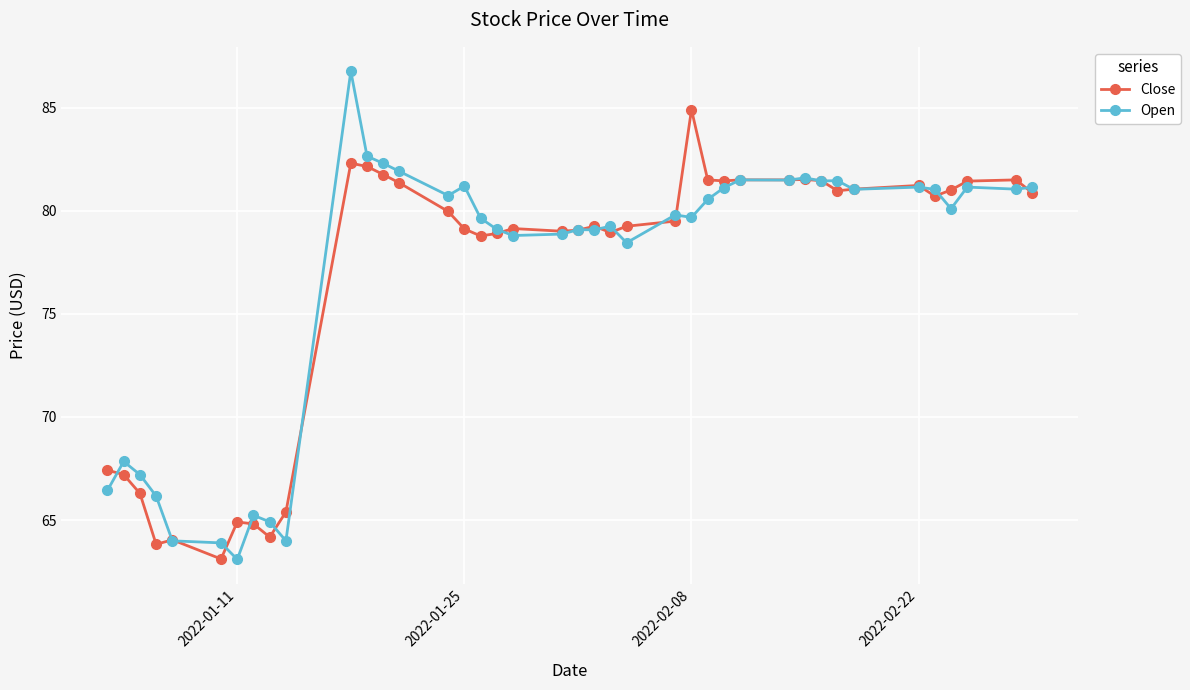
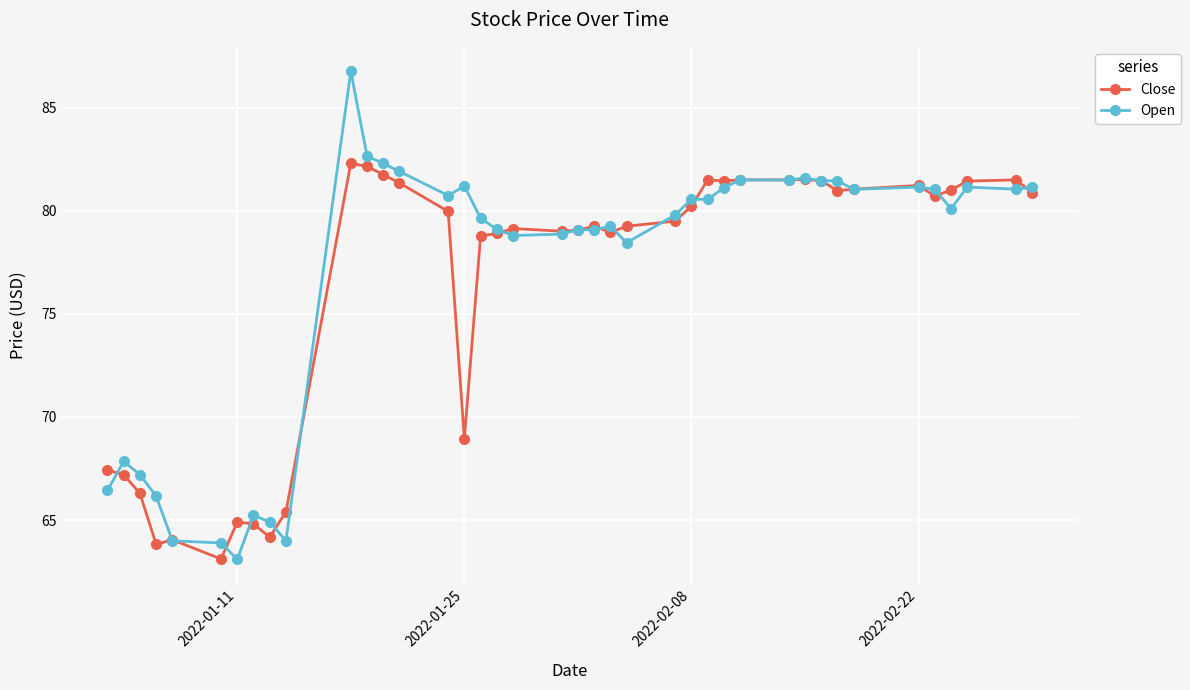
Close, 2022-01-25: 79.1 -> 68.9
Close, 2022-02-08: 84.9 -> 80.2
Open, 2022-02-08: 79.7 -> 80.6
